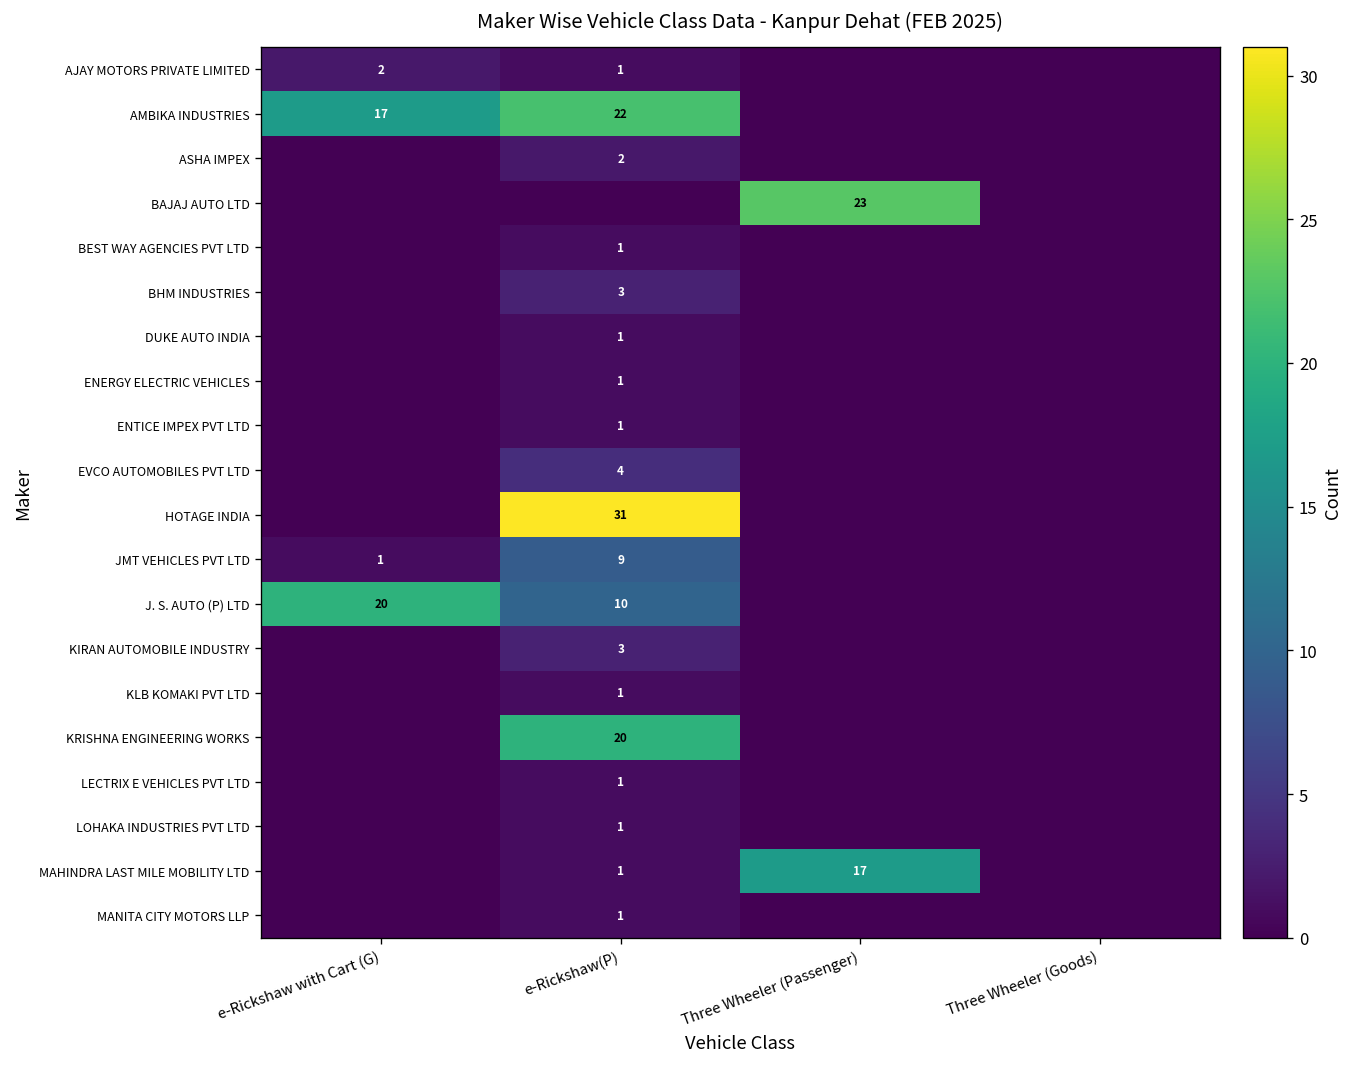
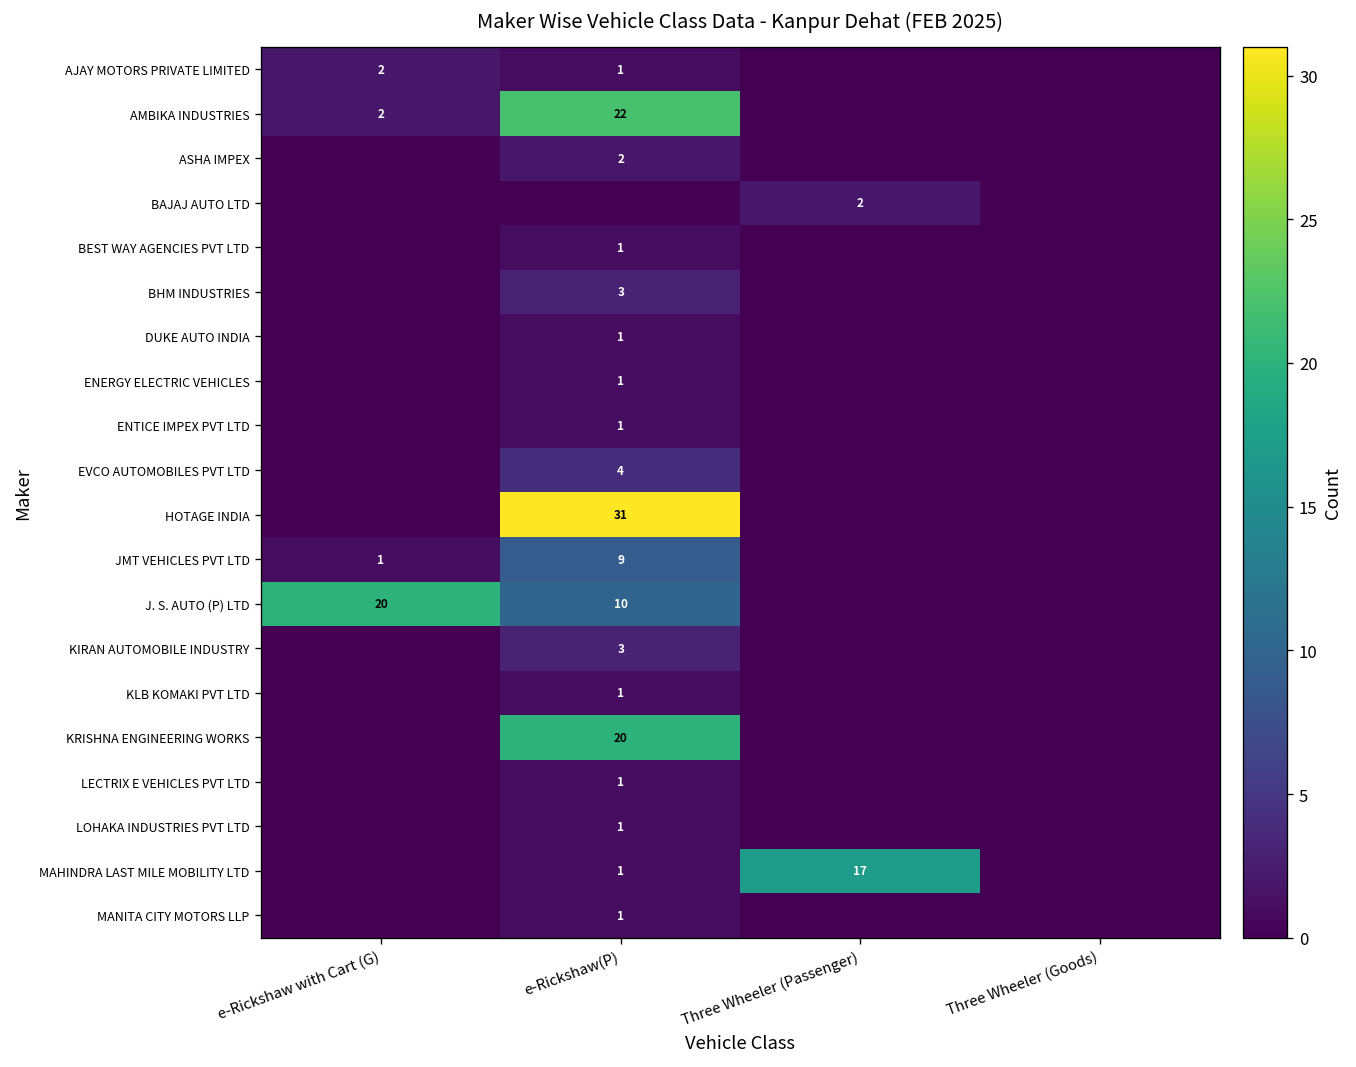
AMBIKA INDUSTRIES, e-Rickshaw with Cart (G): 17 -> 2
BAJAJ AUTO LTD, Three Wheeler (Passenger): 23 -> 2
